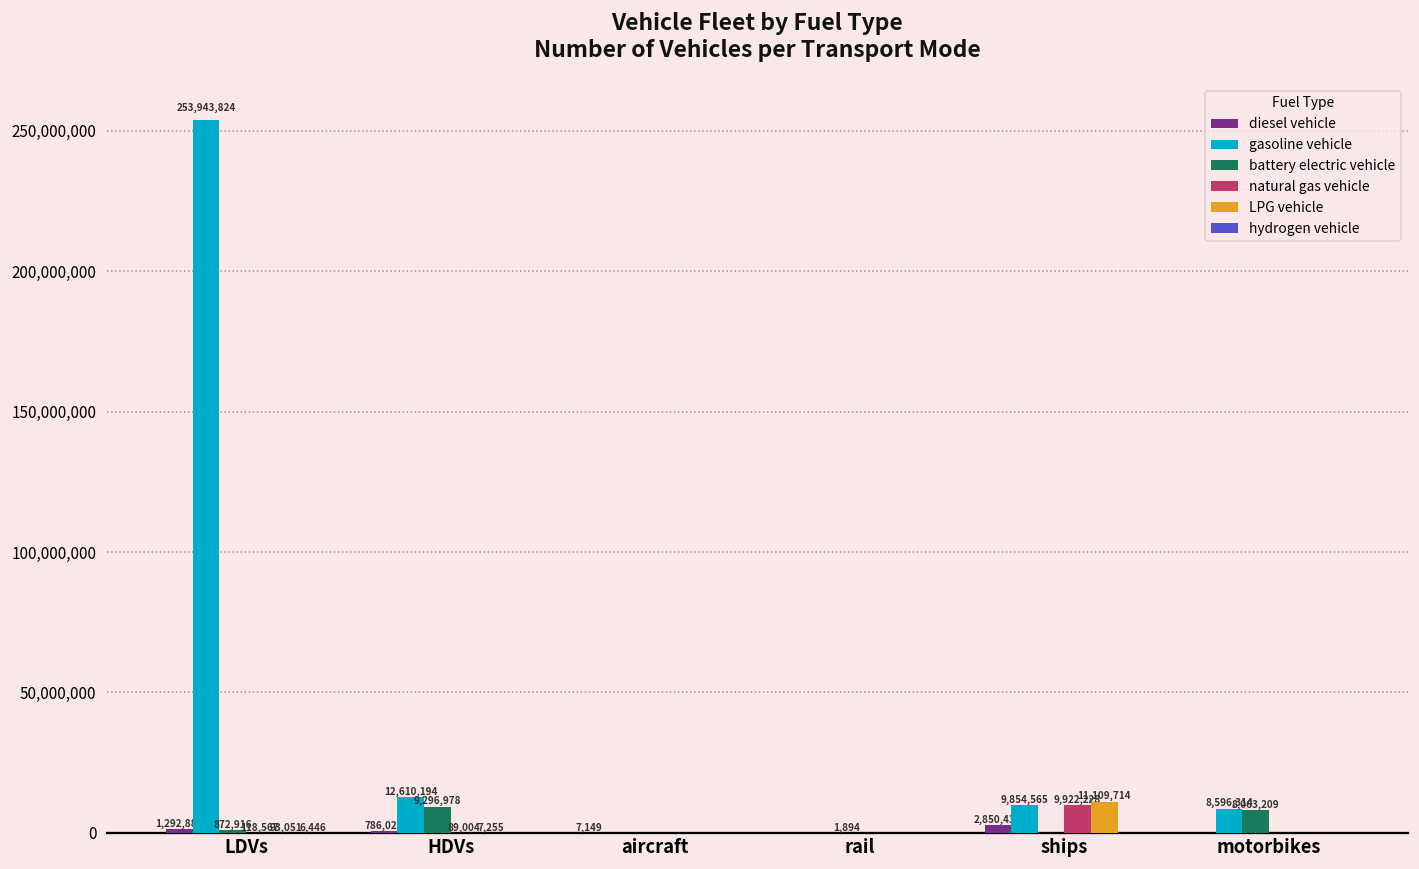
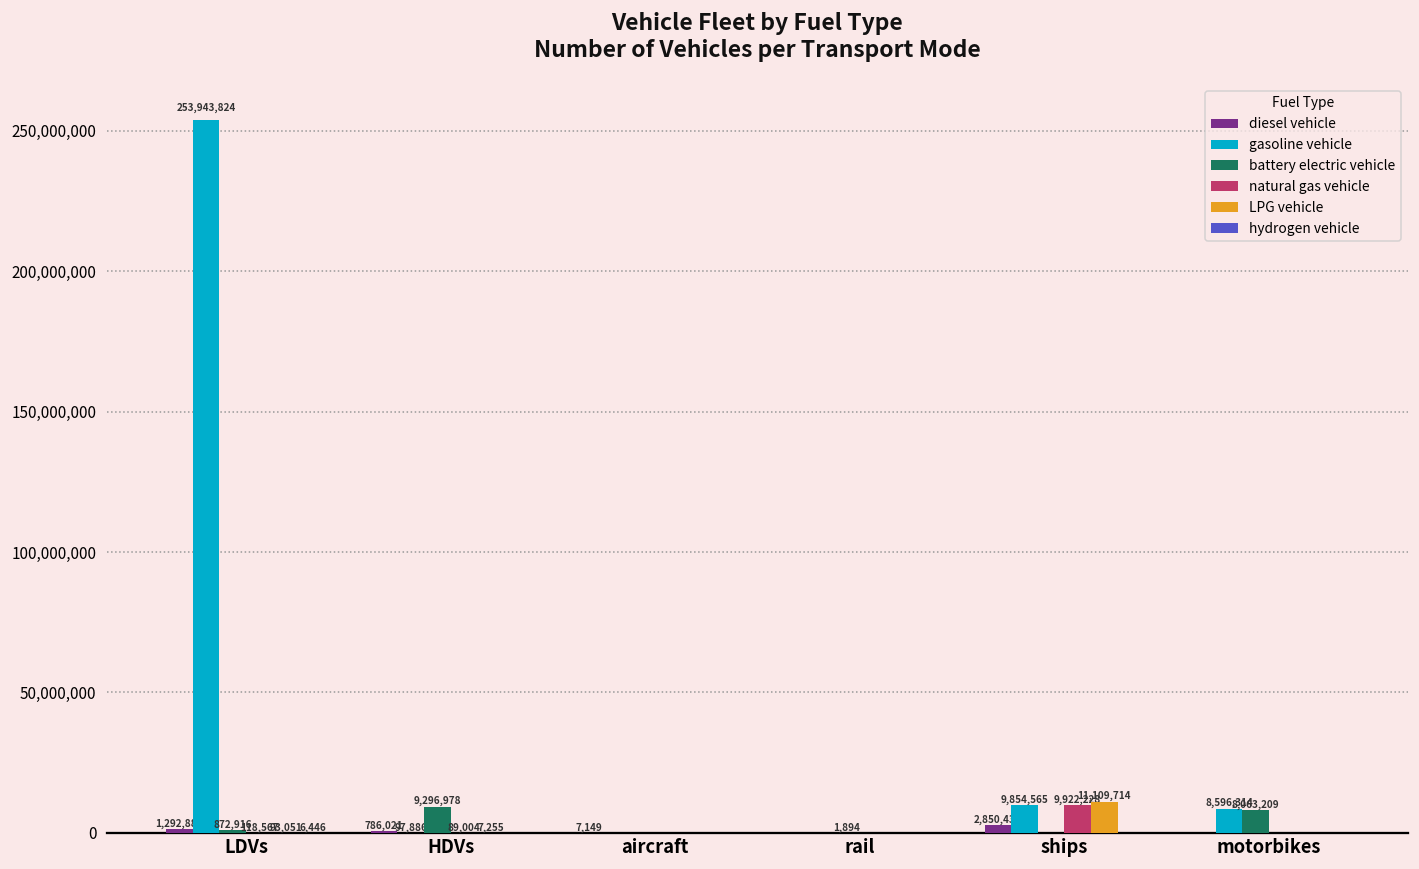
gasoline vehicle, HDVs: 12,610,194 -> 97,886
